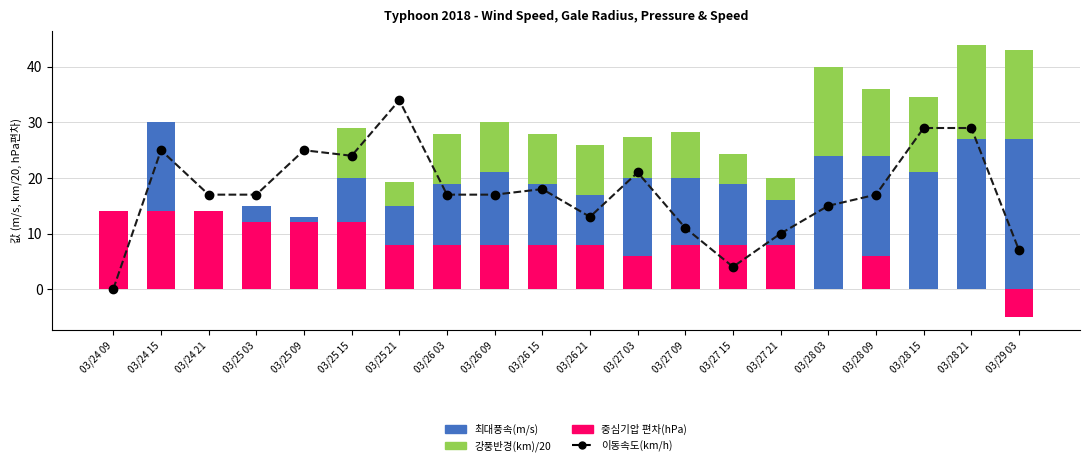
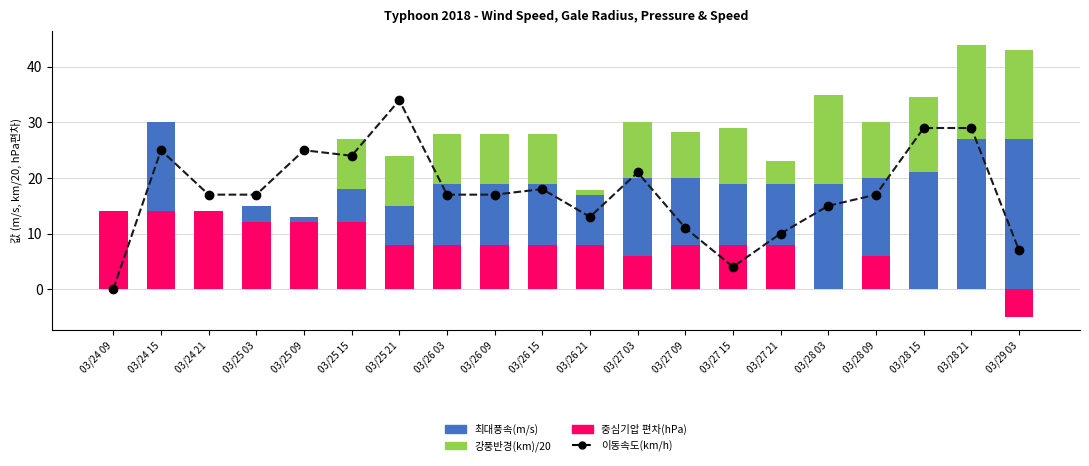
최대풍속(m/s), 03/25 15: 20 -> 18
강풍반경(km)/20, 03/25 21: 4 -> 9
최대풍속(m/s), 03/26 09: 21 -> 19
강풍반경(km)/20, 03/26 21: 9 -> 1
강풍반경(km)/20, 03/27 03: 7 -> 10
강풍반경(km)/20, 03/27 15: 5 -> 10
최대풍속(m/s), 03/27 21: 16 -> 19
최대풍속(m/s), 03/28 03: 24 -> 19
최대풍속(m/s), 03/28 09: 24 -> 20
강풍반경(km)/20, 03/28 09: 12 -> 10
